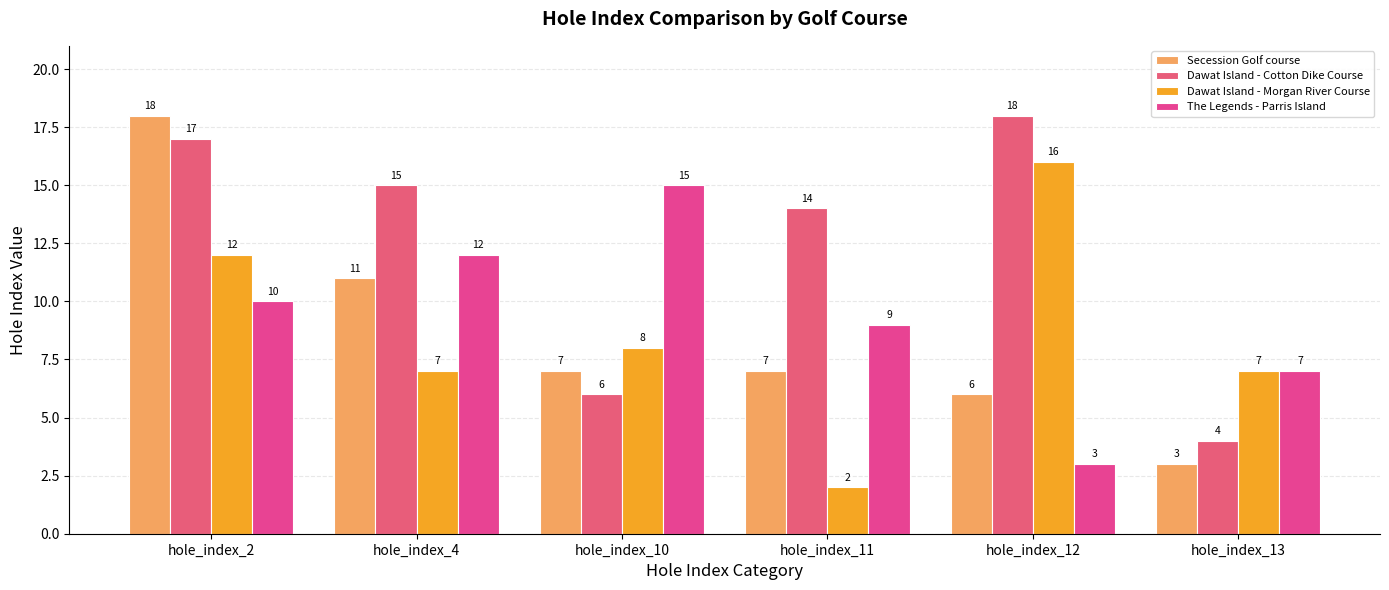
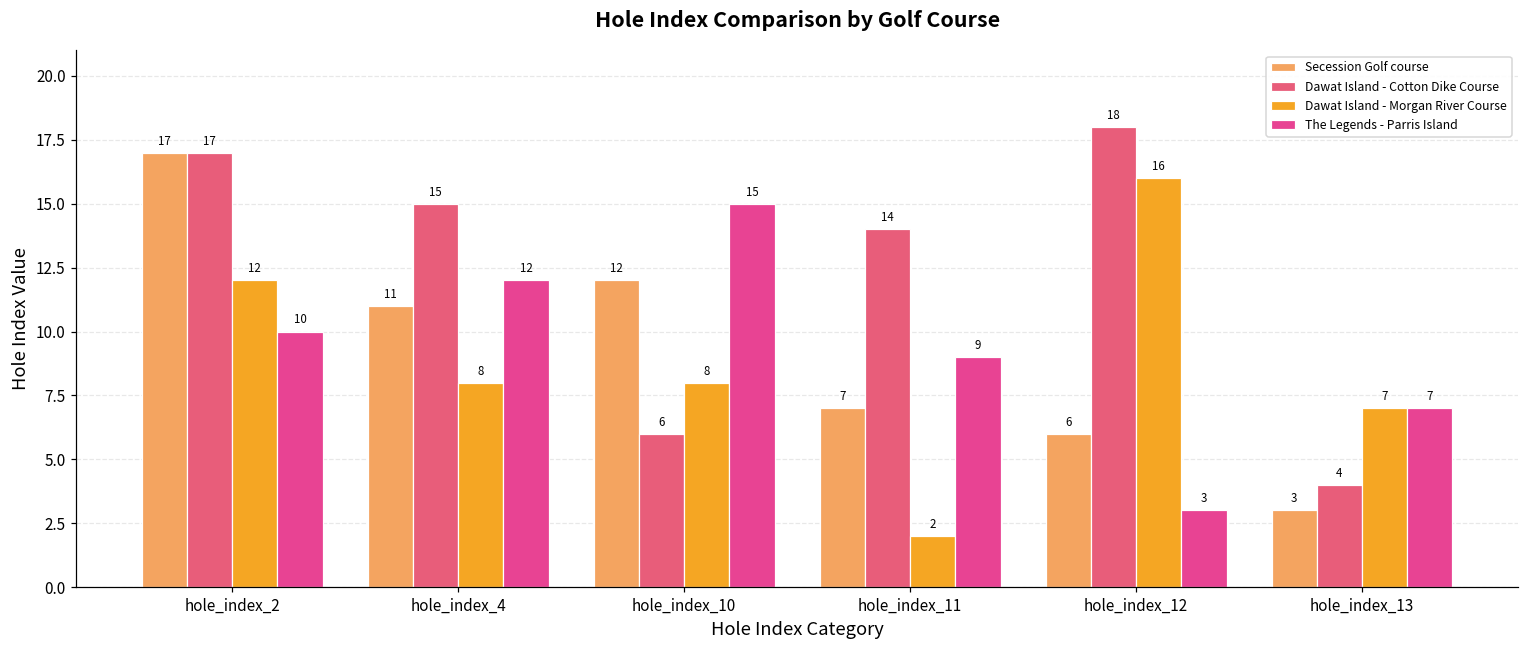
Secession Golf course, hole_index_2: 18 -> 17
Dawat Island - Morgan River Course, hole_index_4: 7 -> 8
Secession Golf course, hole_index_10: 7 -> 12
